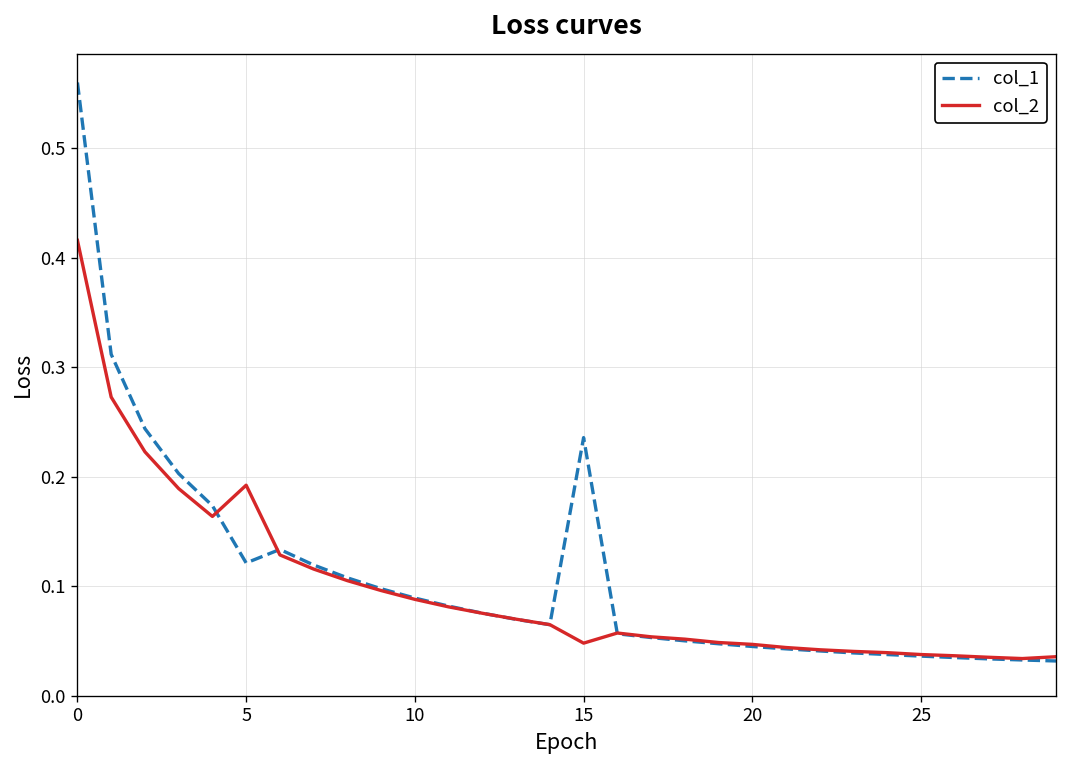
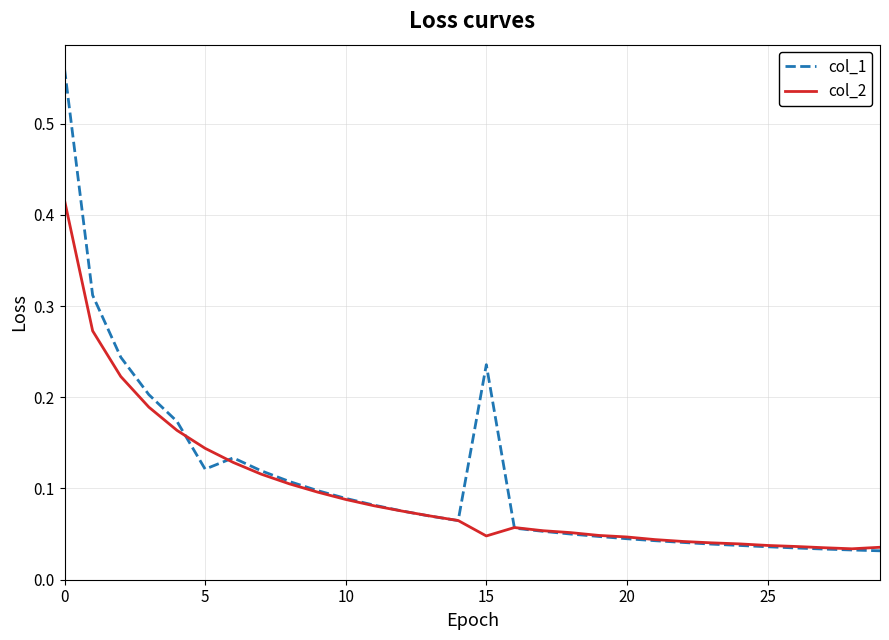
col_2, 5: 0.19 -> 0.14
